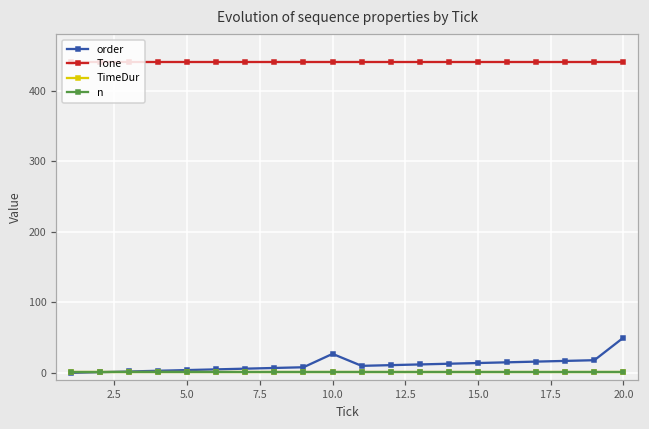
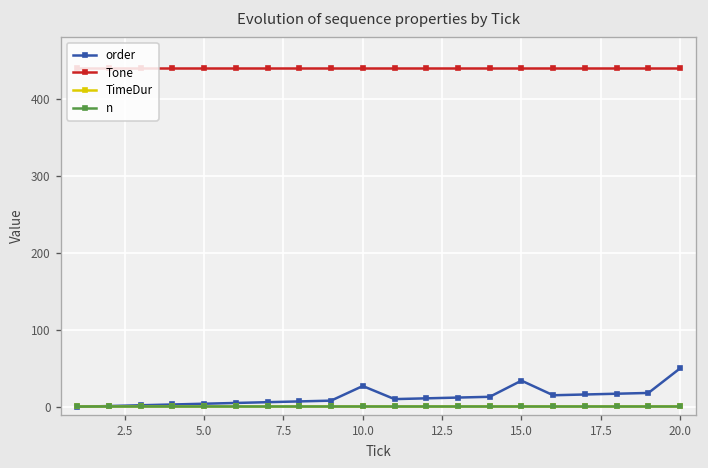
order, 15.0: 10 -> 30
